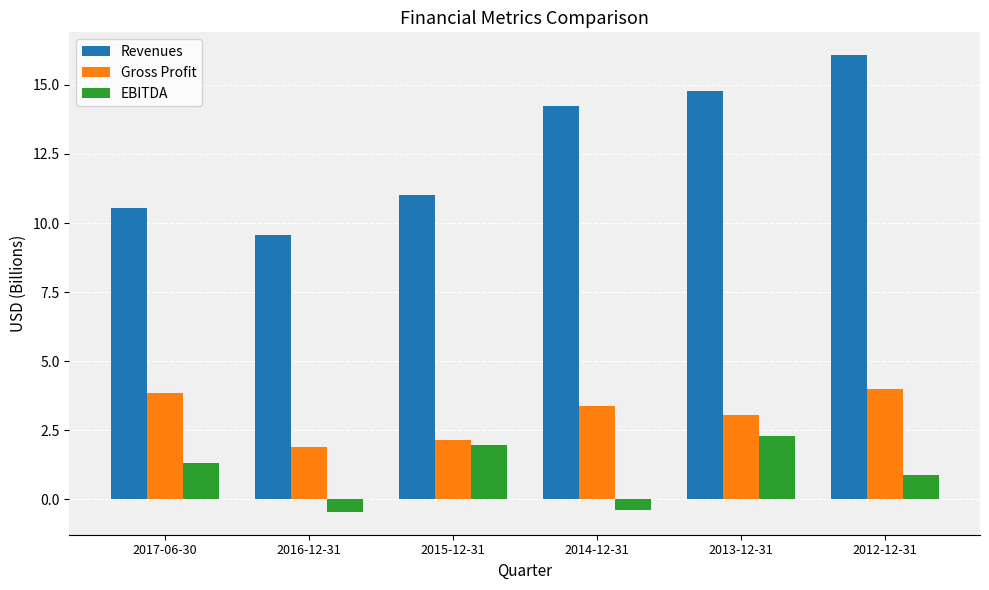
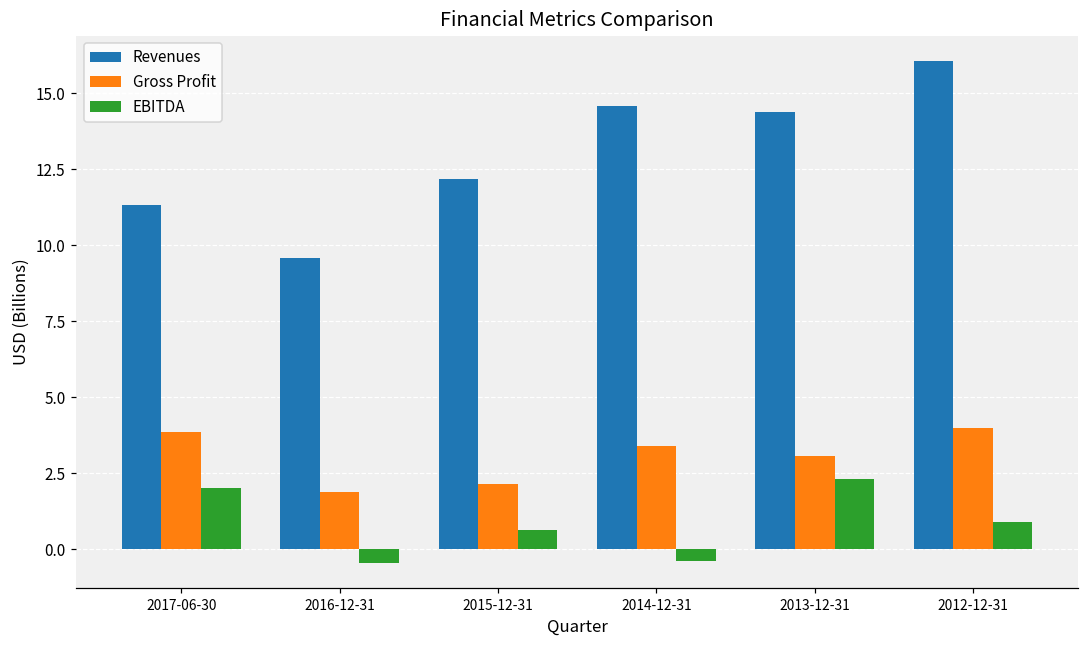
Revenues, 2017-06-30: 10.6 -> 11.3
EBITDA, 2017-06-30: 1.3 -> 2.0
Revenues, 2015-12-31: 11.0 -> 12.2
EBITDA, 2015-12-31: 2.0 -> 0.6
Revenues, 2014-12-31: 14.2 -> 14.6
Revenues, 2013-12-31: 14.8 -> 14.4
